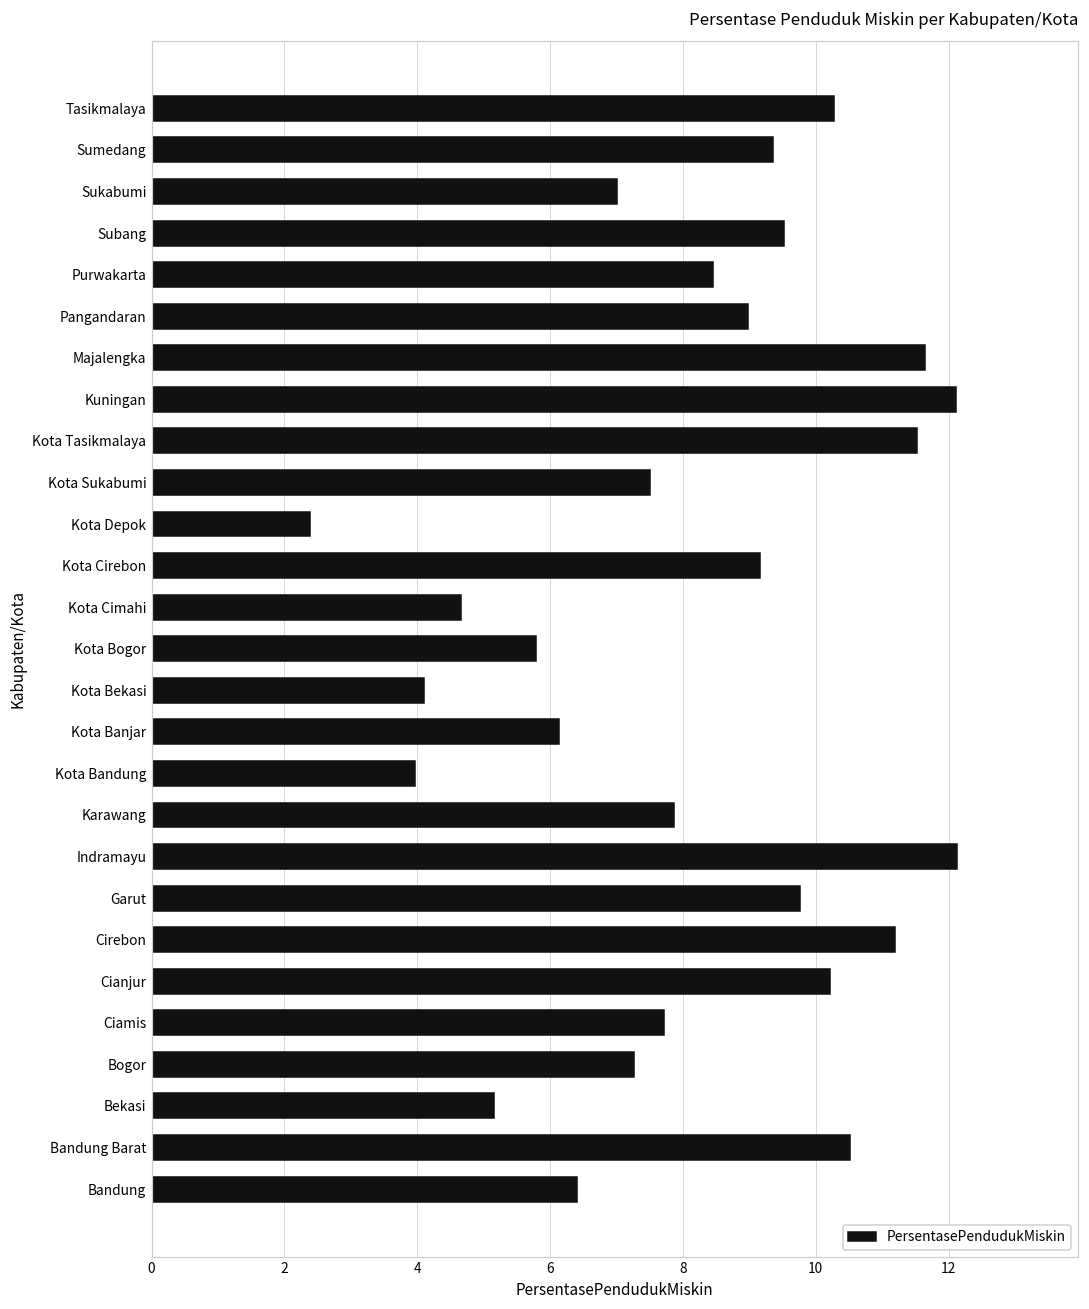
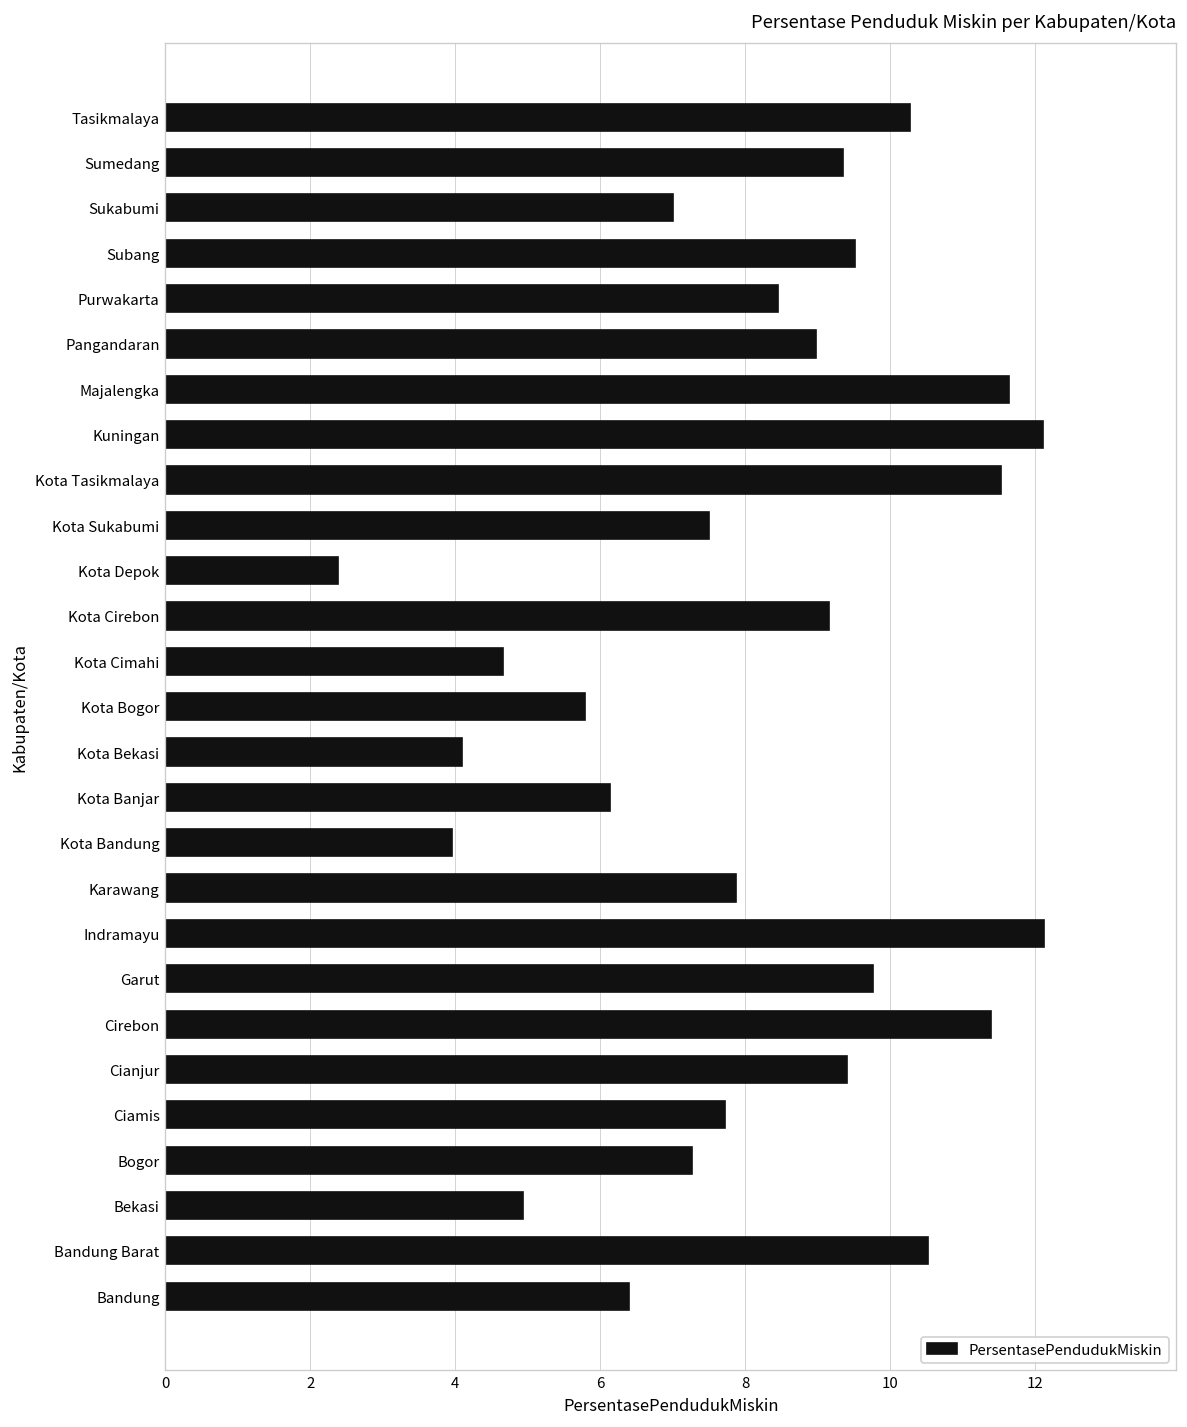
Cirebon: 11.2 -> 11.4
Cianjur: 10.2 -> 9.4
Bekasi: 5.2 -> 4.9
